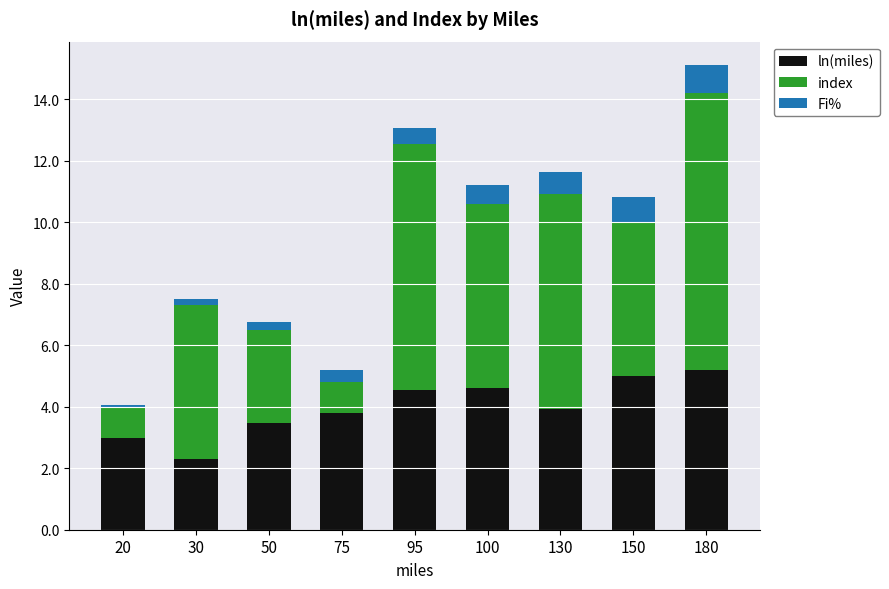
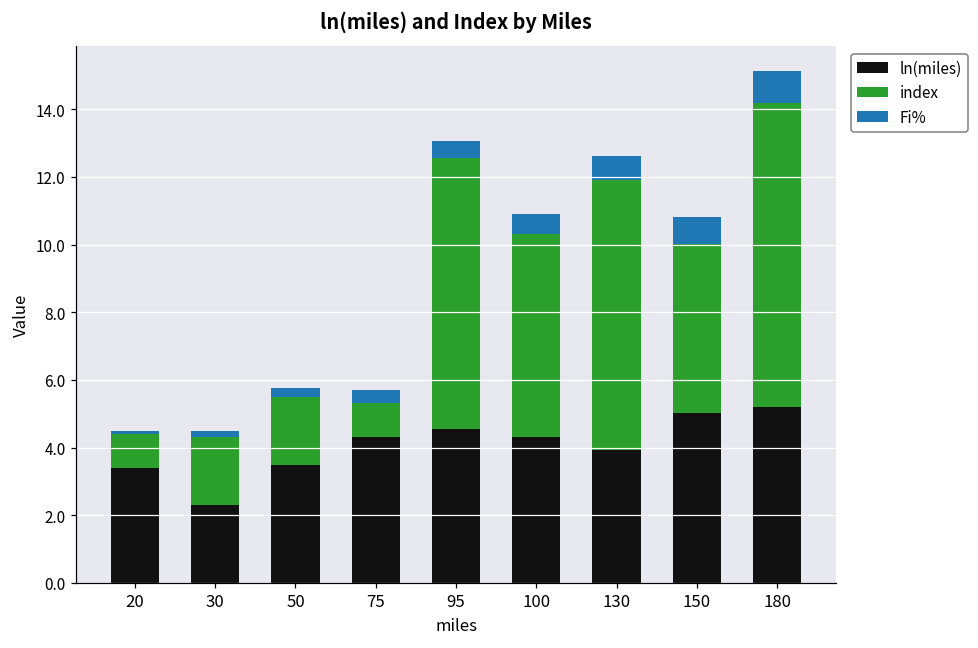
ln(miles), 20: 3.0 -> 3.4
index, 30: 5 -> 2
index, 50: 3 -> 2
ln(miles), 75: 3.8 -> 4.3
ln(miles), 100: 4.6 -> 4.3
index, 130: 7 -> 8
